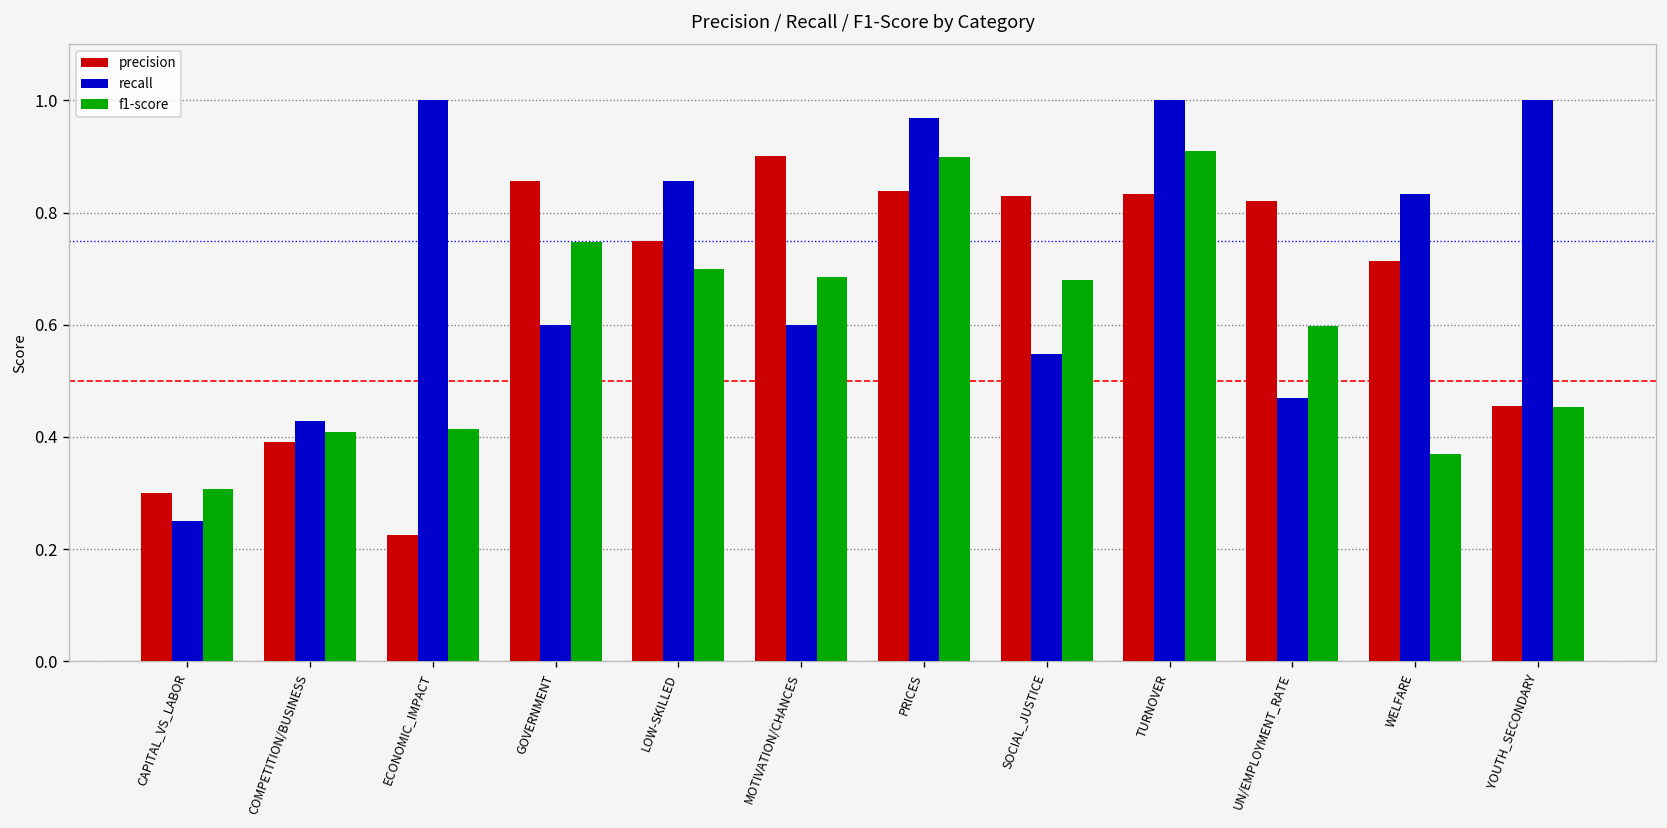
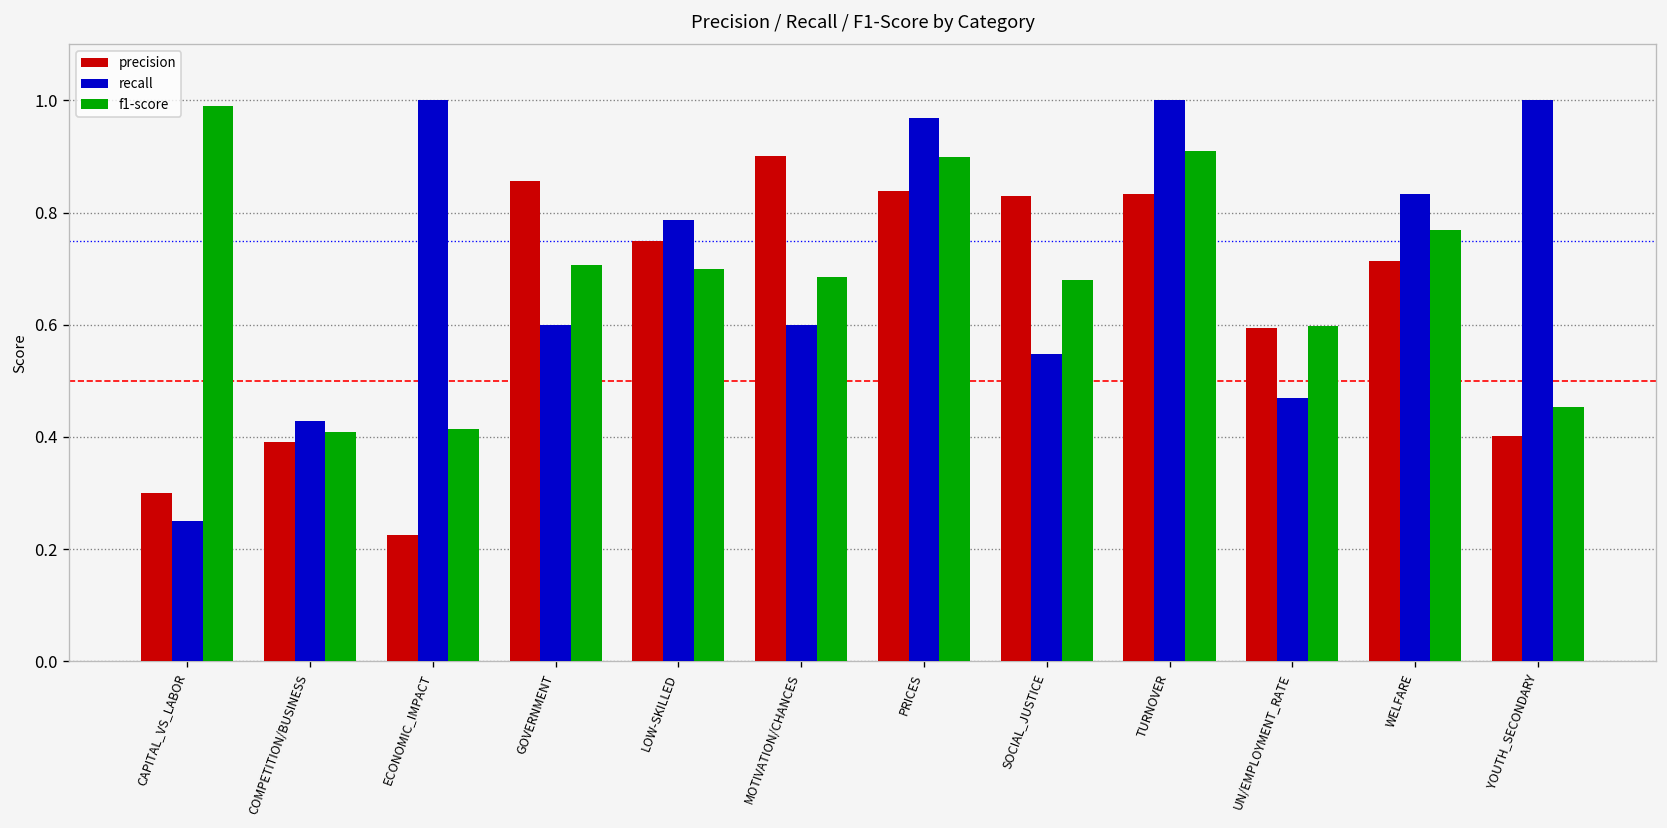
f1-score, CAPITAL_VS_LABOR: 0.31 -> 0.99
f1-score, GOVERNMENT: 0.75 -> 0.71
recall, LOW-SKILLED: 0.86 -> 0.79
precision, UN/EMPLOYMENT_RATE: 0.82 -> 0.59
f1-score, WELFARE: 0.37 -> 0.77
precision, YOUTH_SECONDARY: 0.45 -> 0.40
